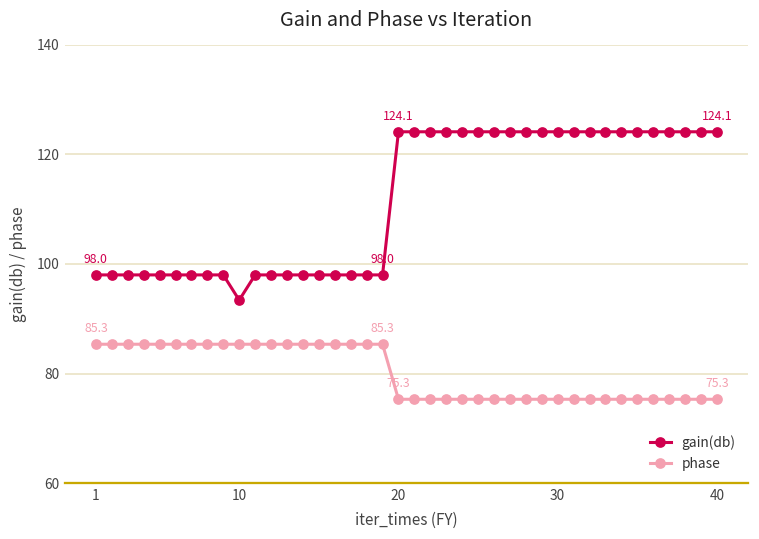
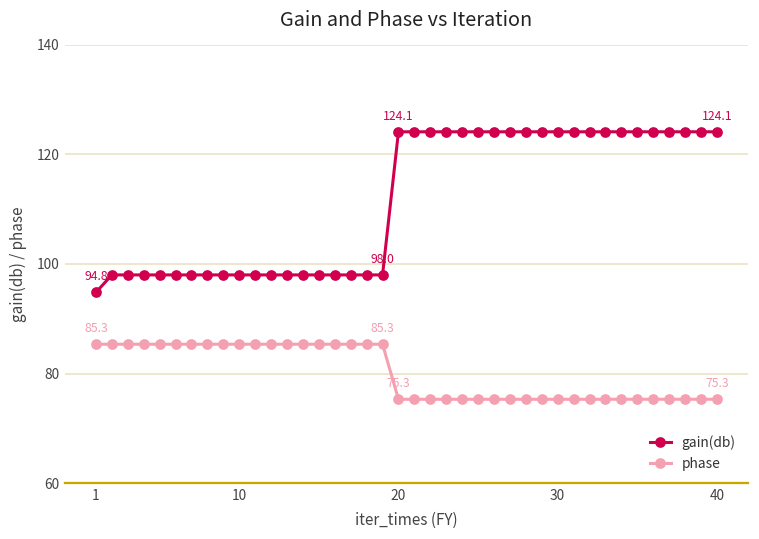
gain(db), 1: 98.0 -> 94.8
gain(db), 10: 93 -> 98
